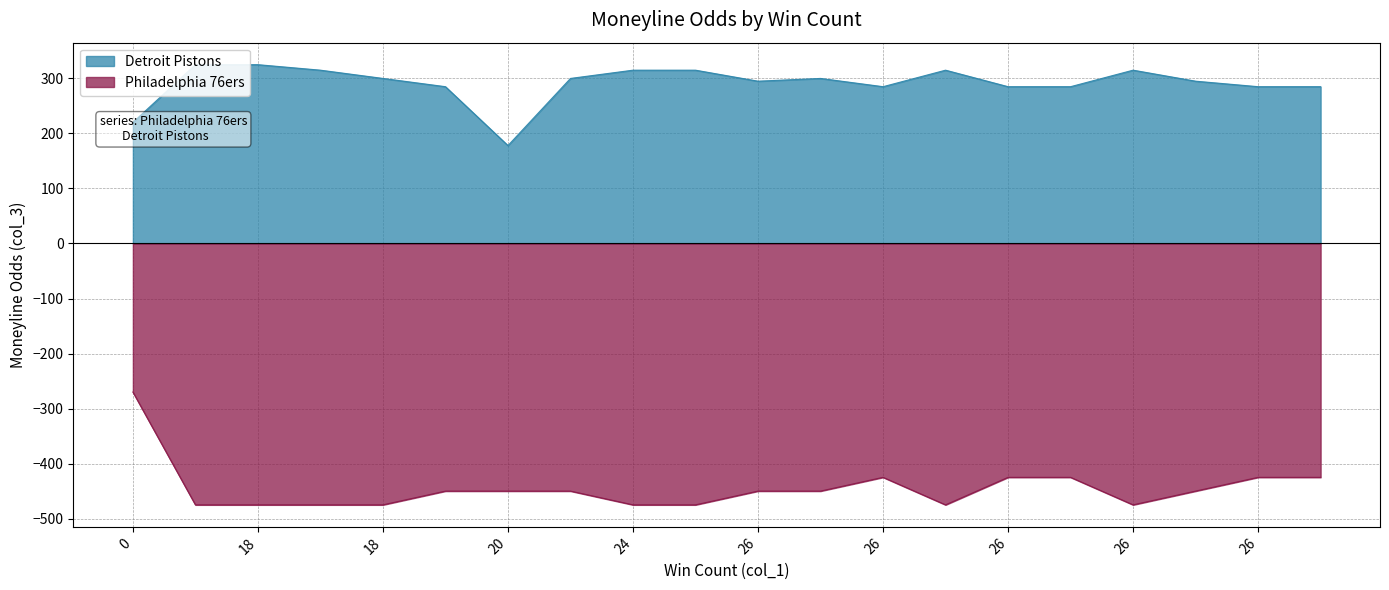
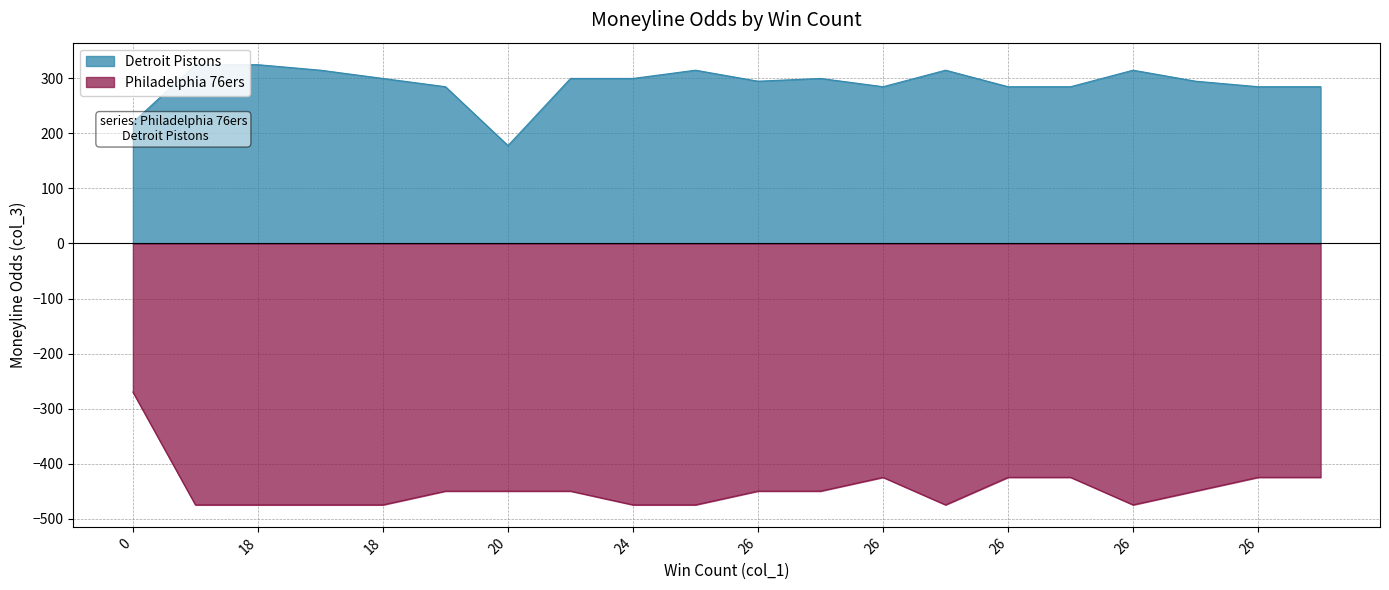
Detroit Pistons, 24: 320 -> 300
